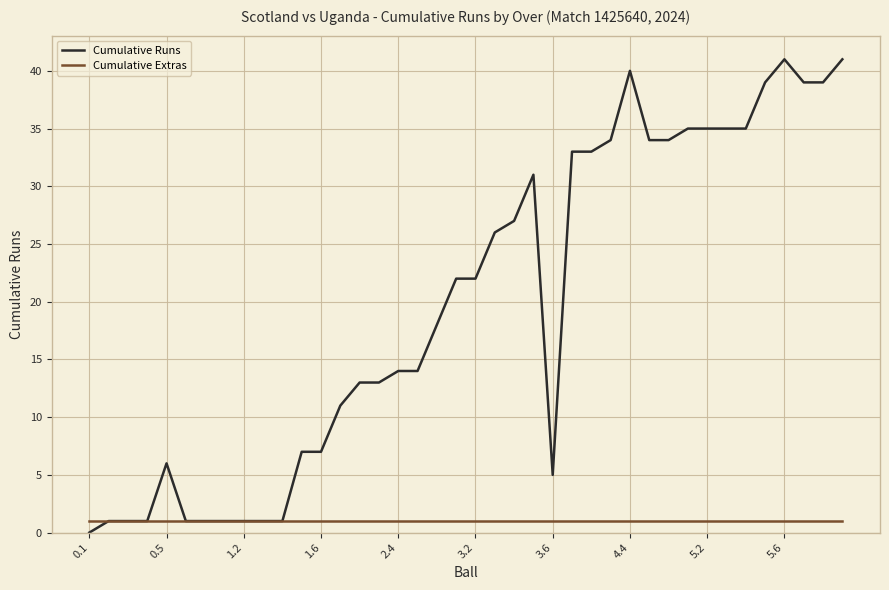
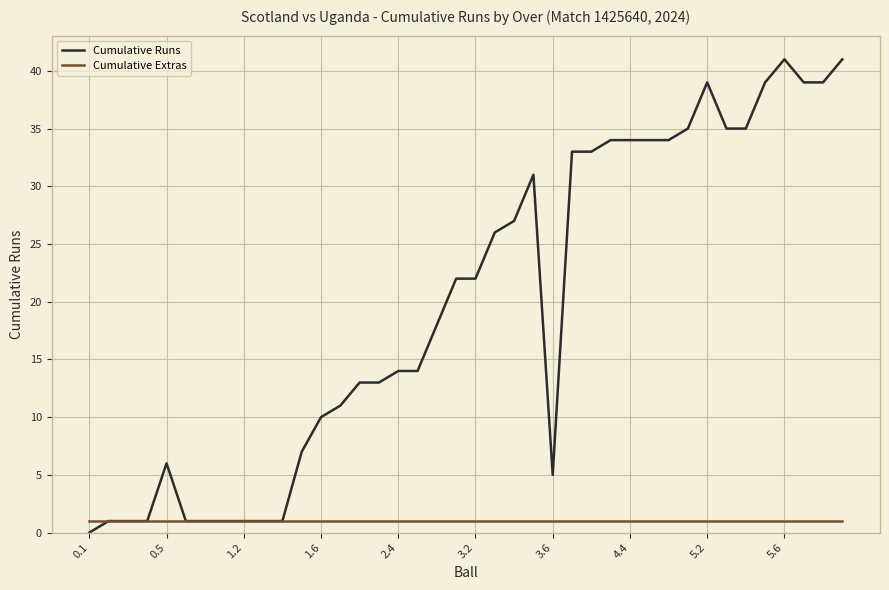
Cumulative Runs, 1.6: 7 -> 10
Cumulative Runs, 4.4: 40 -> 34
Cumulative Runs, 5.2: 35 -> 39
